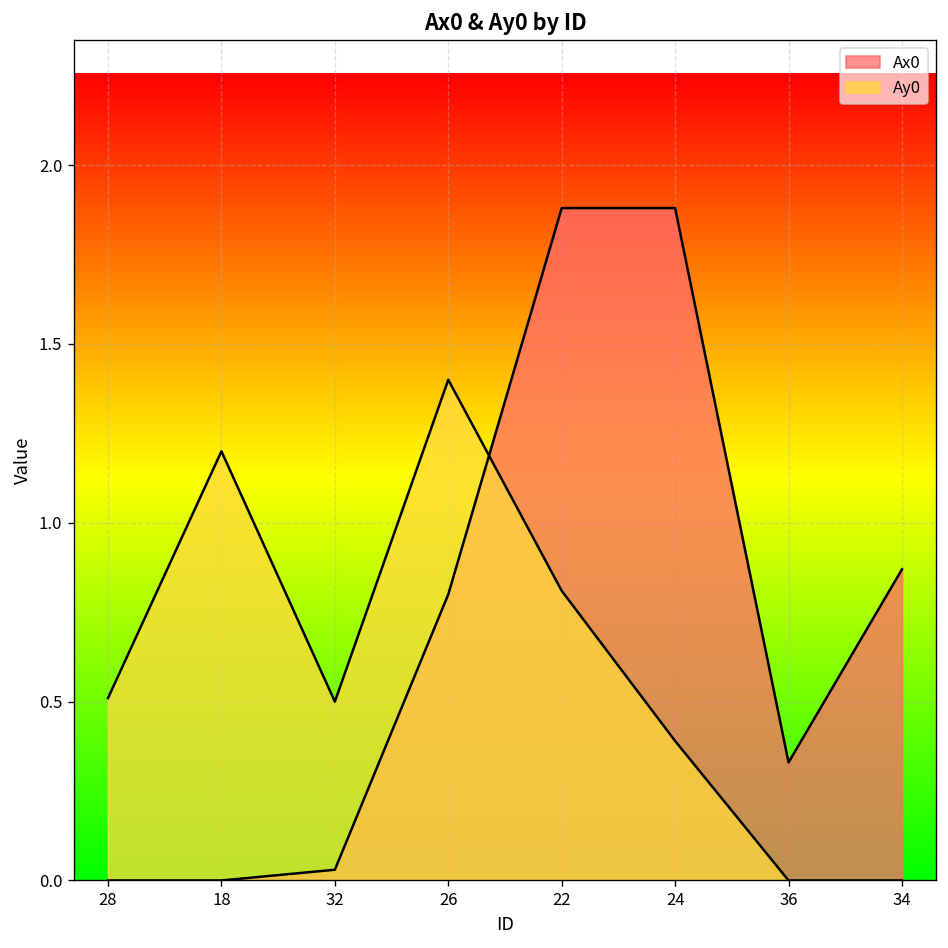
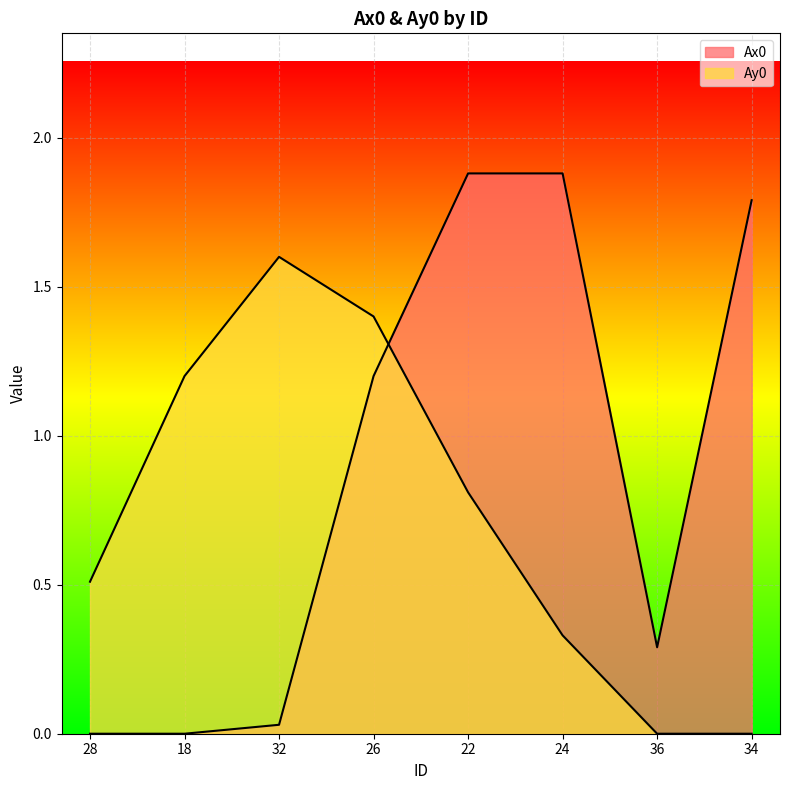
Ay0, 32: 0.5 -> 1.6
Ax0, 26: 0.8 -> 1.2
Ay0, 24: 0.39 -> 0.33
Ax0, 36: 0.33 -> 0.29
Ax0, 34: 0.87 -> 1.79
